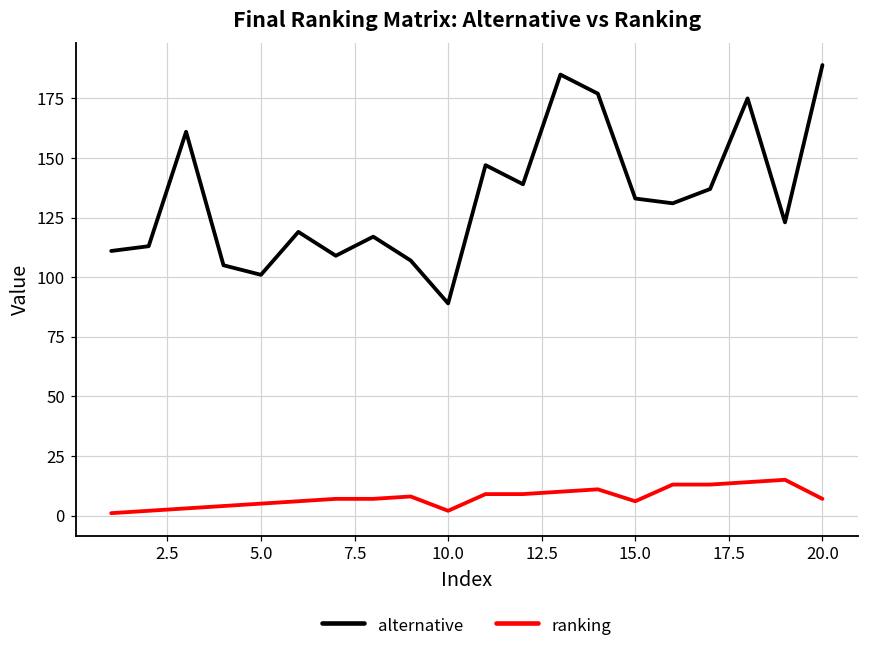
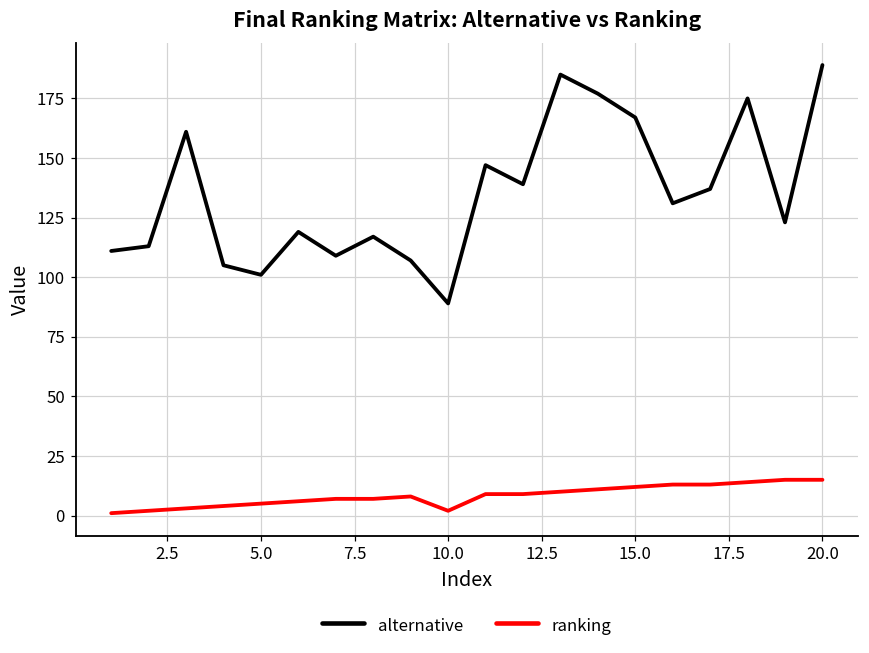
alternative, 15.0: 133 -> 167
ranking, 15.0: 6 -> 12
ranking, 20.0: 7 -> 15
